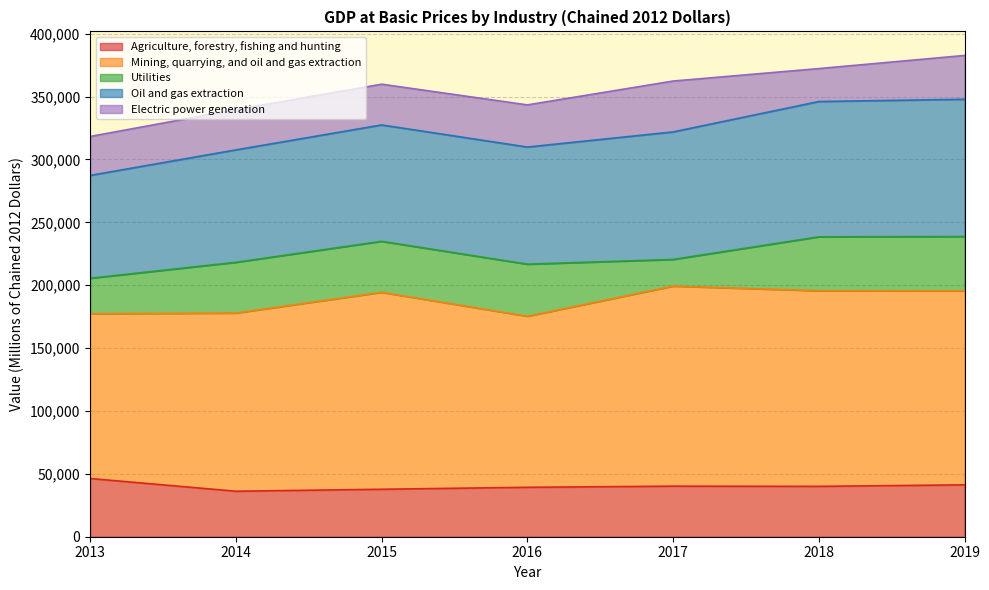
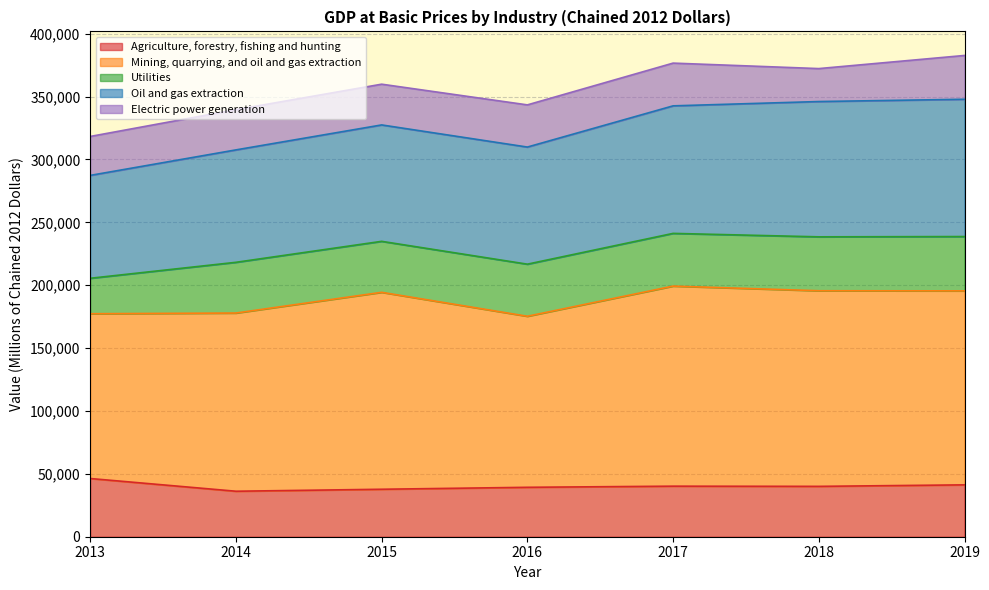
Utilities, 2017: 21,000 -> 42,000
Electric power generation, 2017: 40,000 -> 34,000
